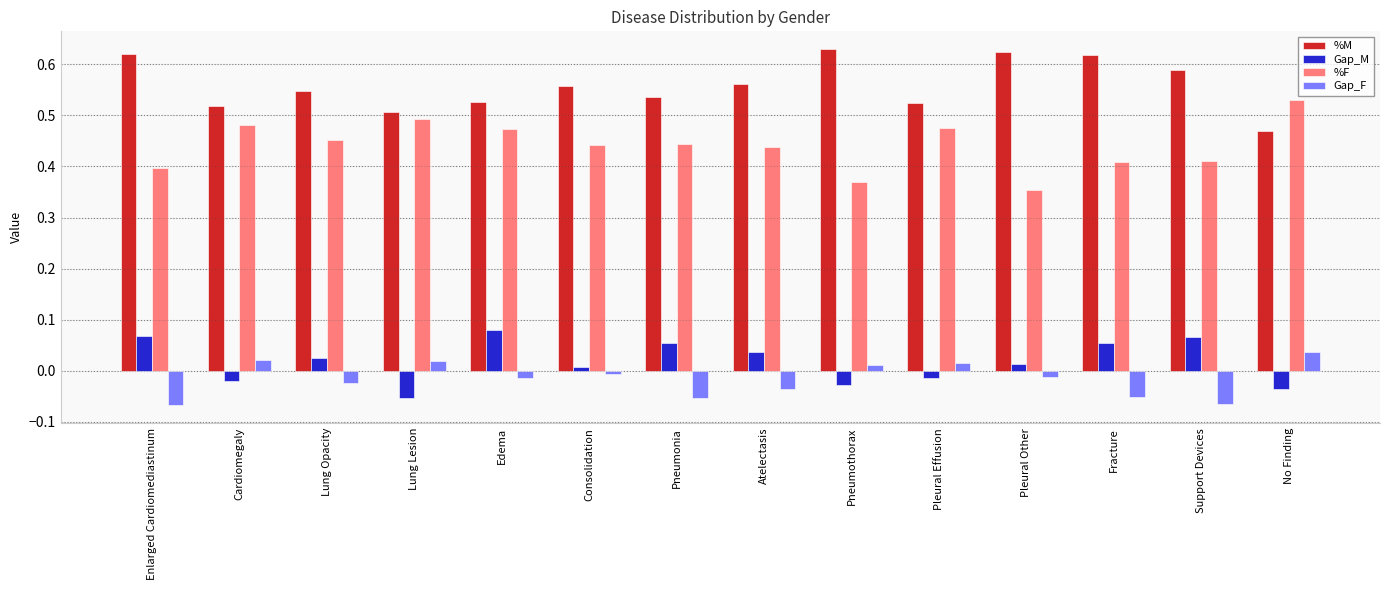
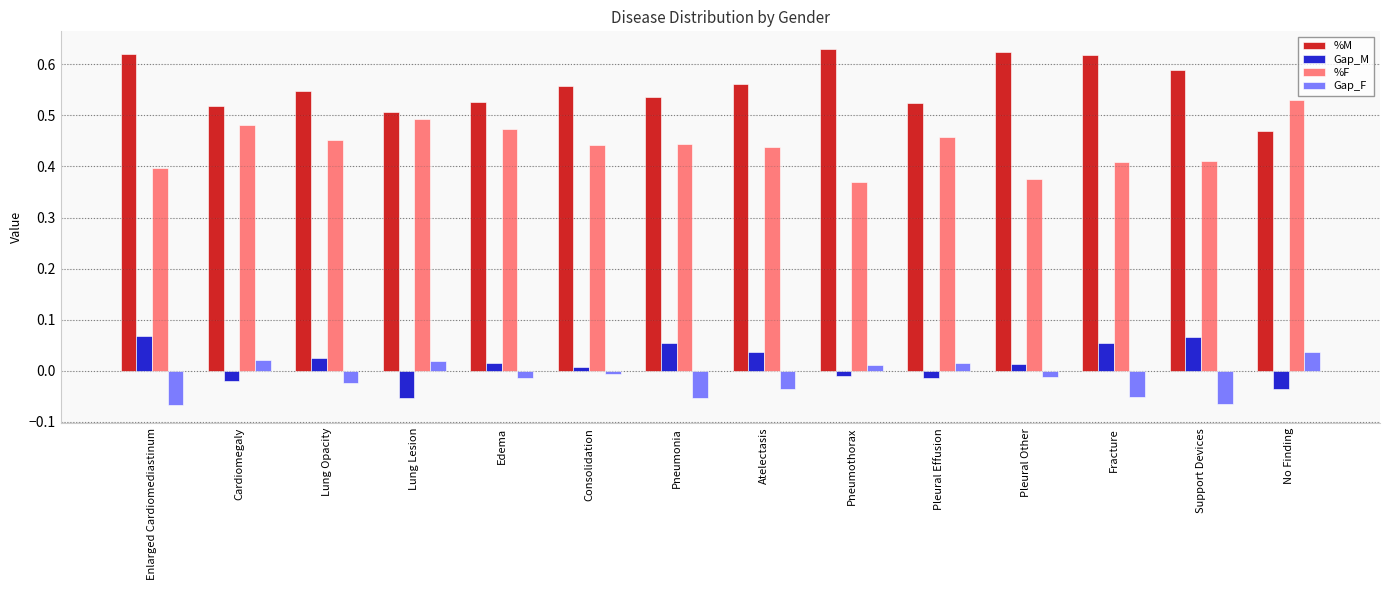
Gap_M, Edema: 0.08 -> 0.02
Gap_M, Pneumothorax: -0.03 -> -0.01
%F, Pleural Effusion: 0.48 -> 0.46
%F, Pleural Other: 0.35 -> 0.38
